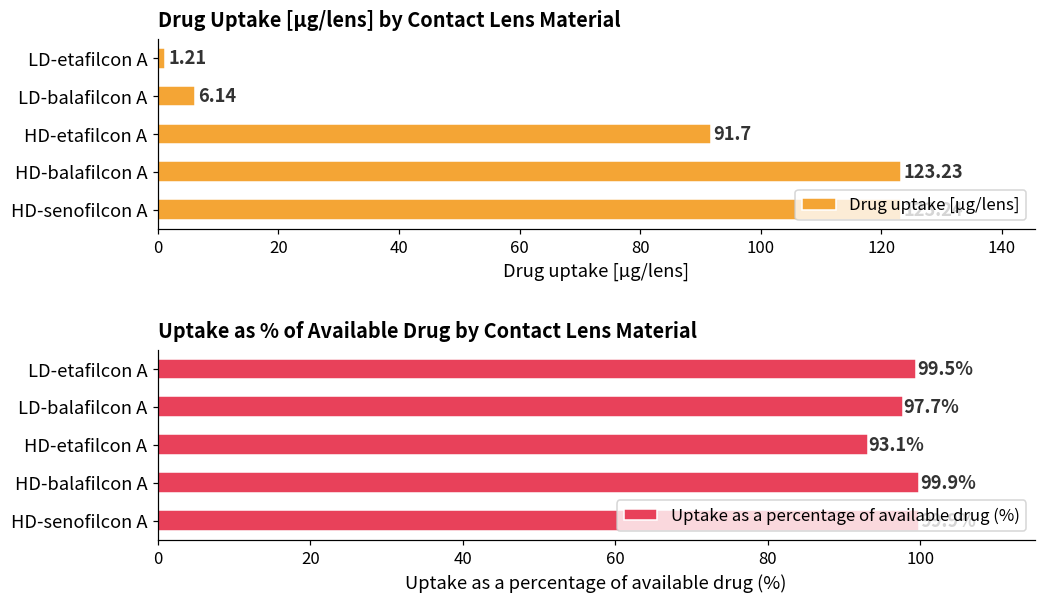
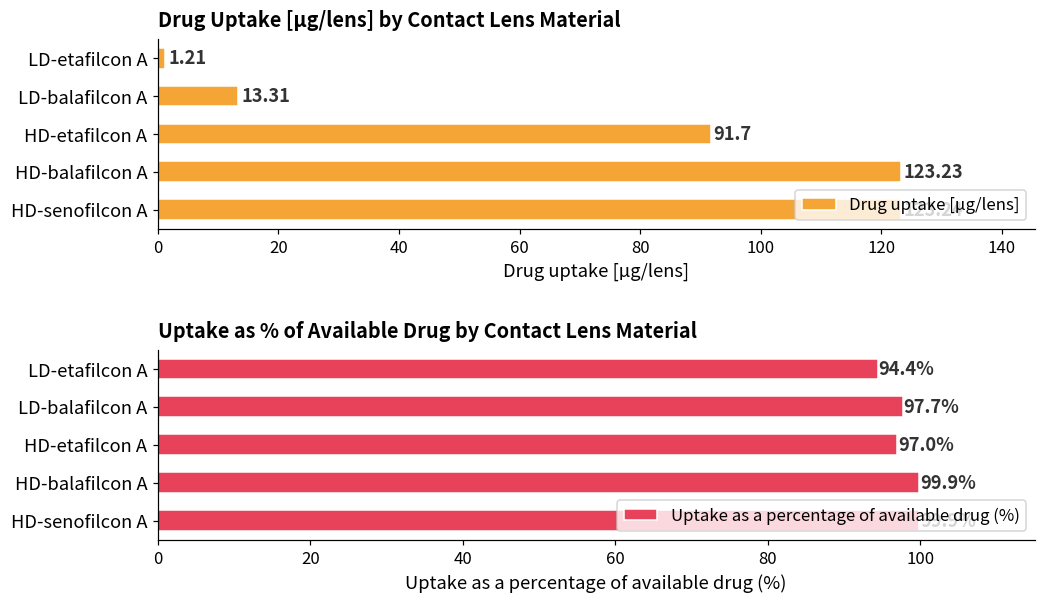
Drug Uptake [µg/lens] by Contact Lens Material, LD-balafilcon A: 6.14 -> 13.31
Uptake as % of Available Drug by Contact Lens Material, LD-etafilcon A: 99.5% -> 94.4%
Uptake as % of Available Drug by Contact Lens Material, HD-etafilcon A: 93.1% -> 97.0%
